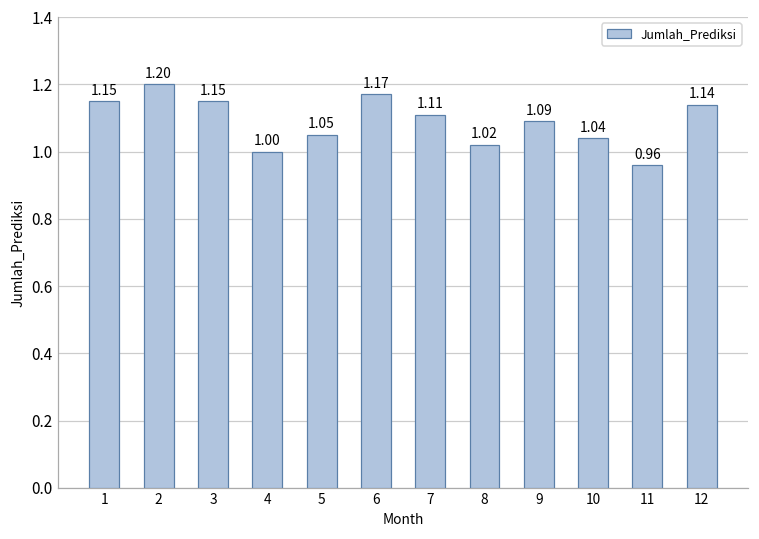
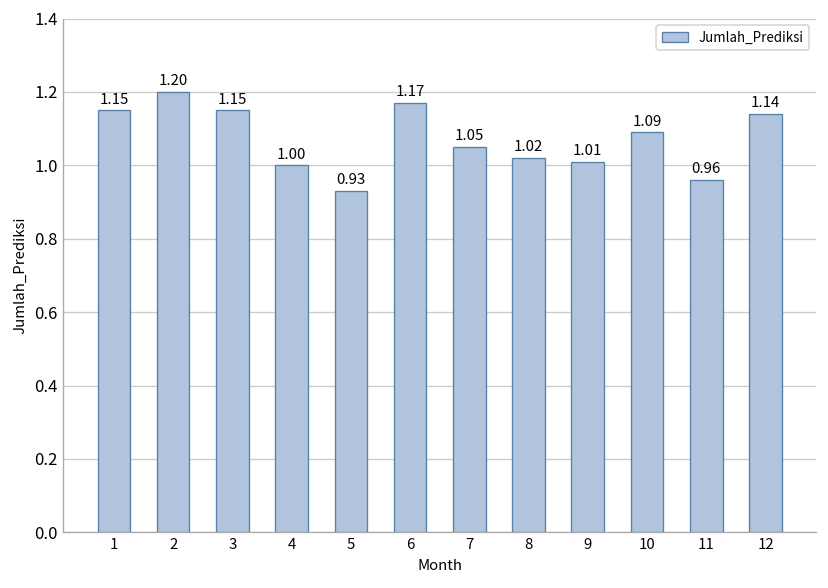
5: 1.05 -> 0.93
7: 1.11 -> 1.05
9: 1.09 -> 1.01
10: 1.04 -> 1.09
